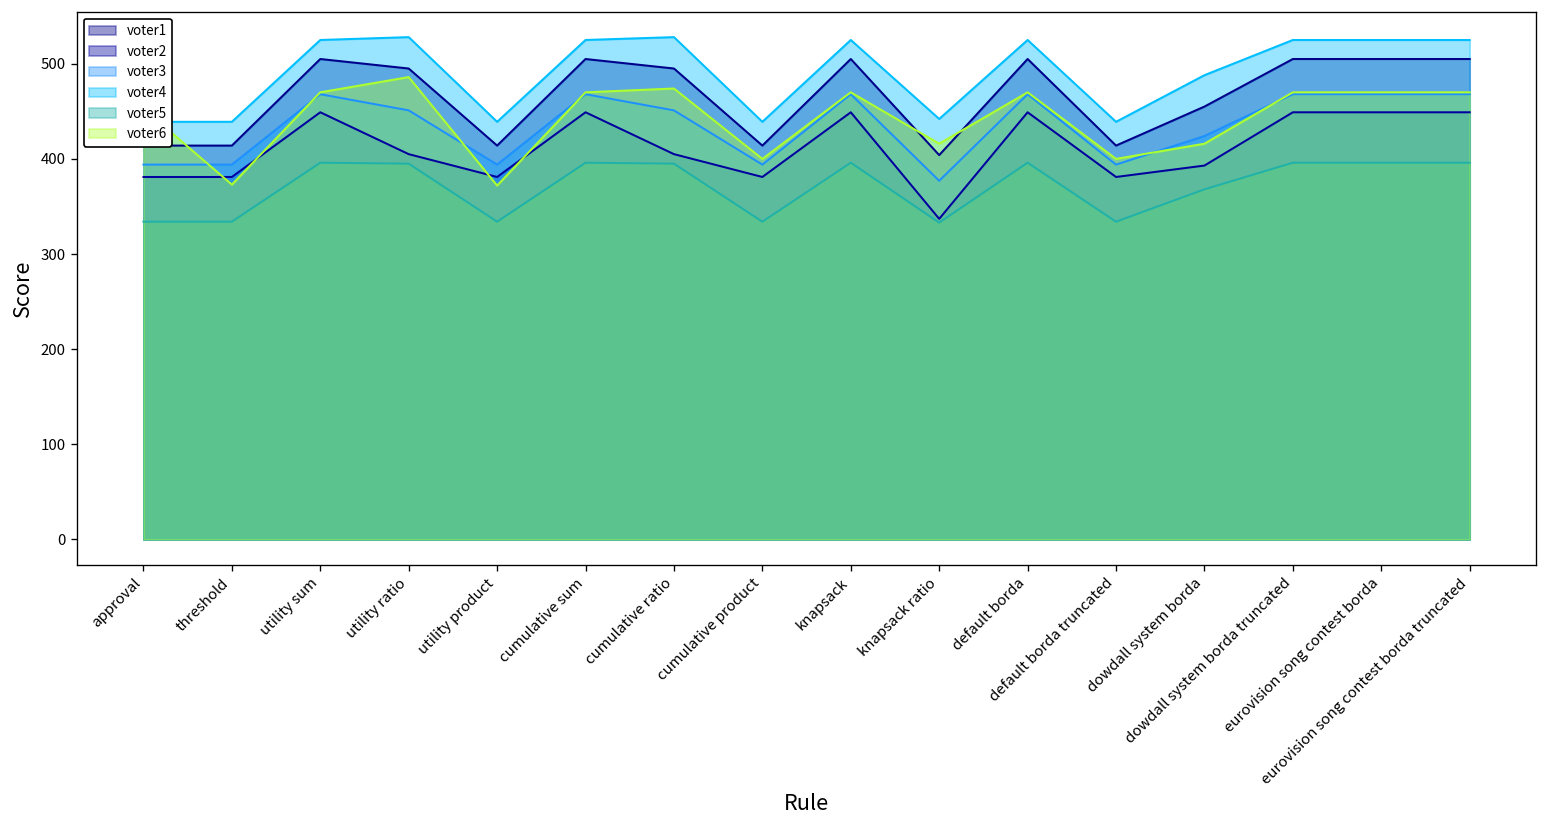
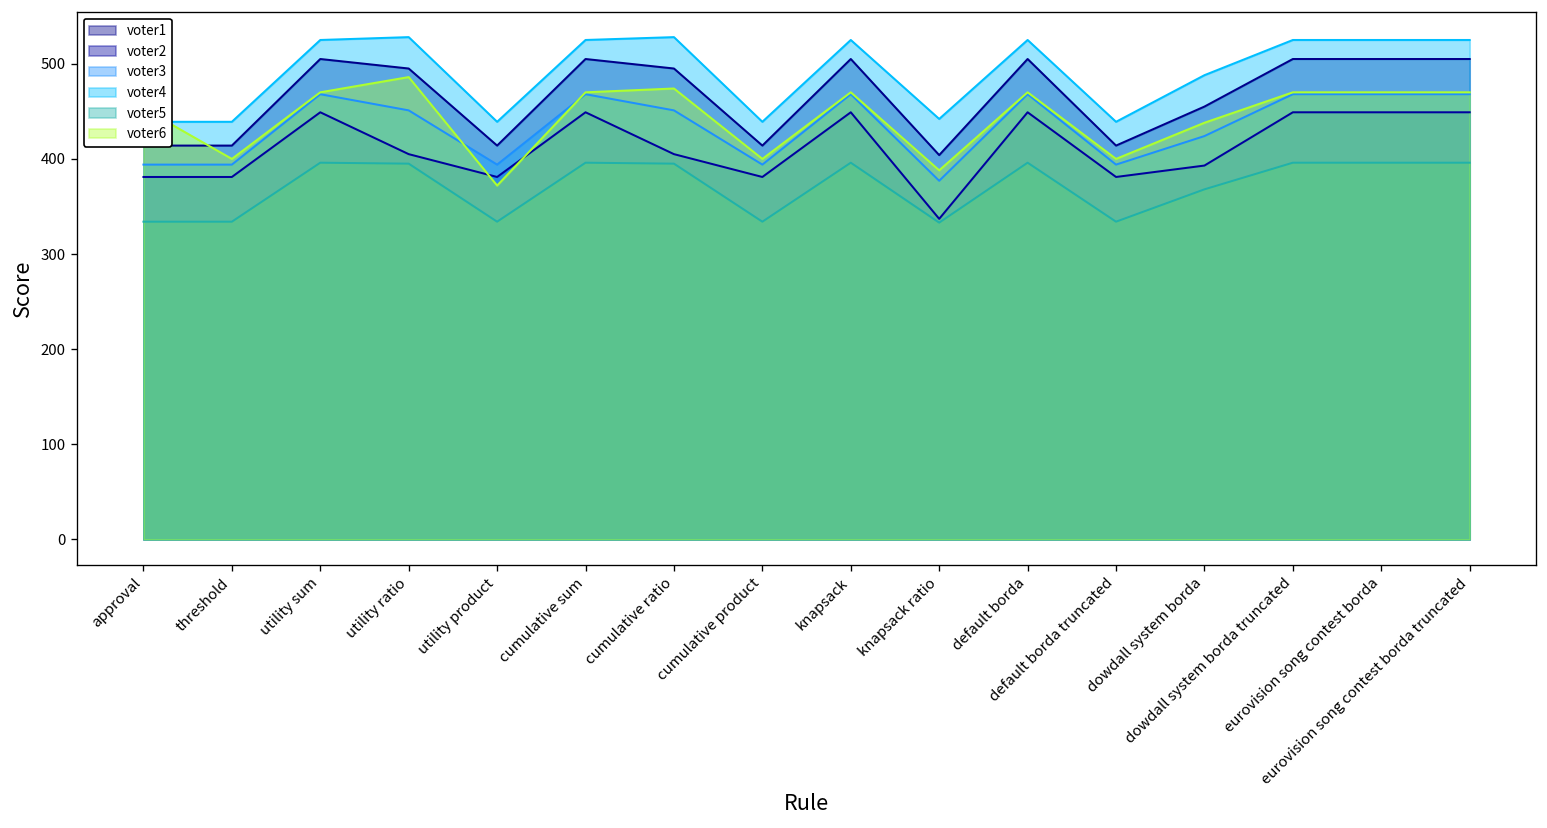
voter6, threshold: 370 -> 400
voter6, knapsack ratio: 420 -> 390
voter6, dowdall system borda: 420 -> 440
